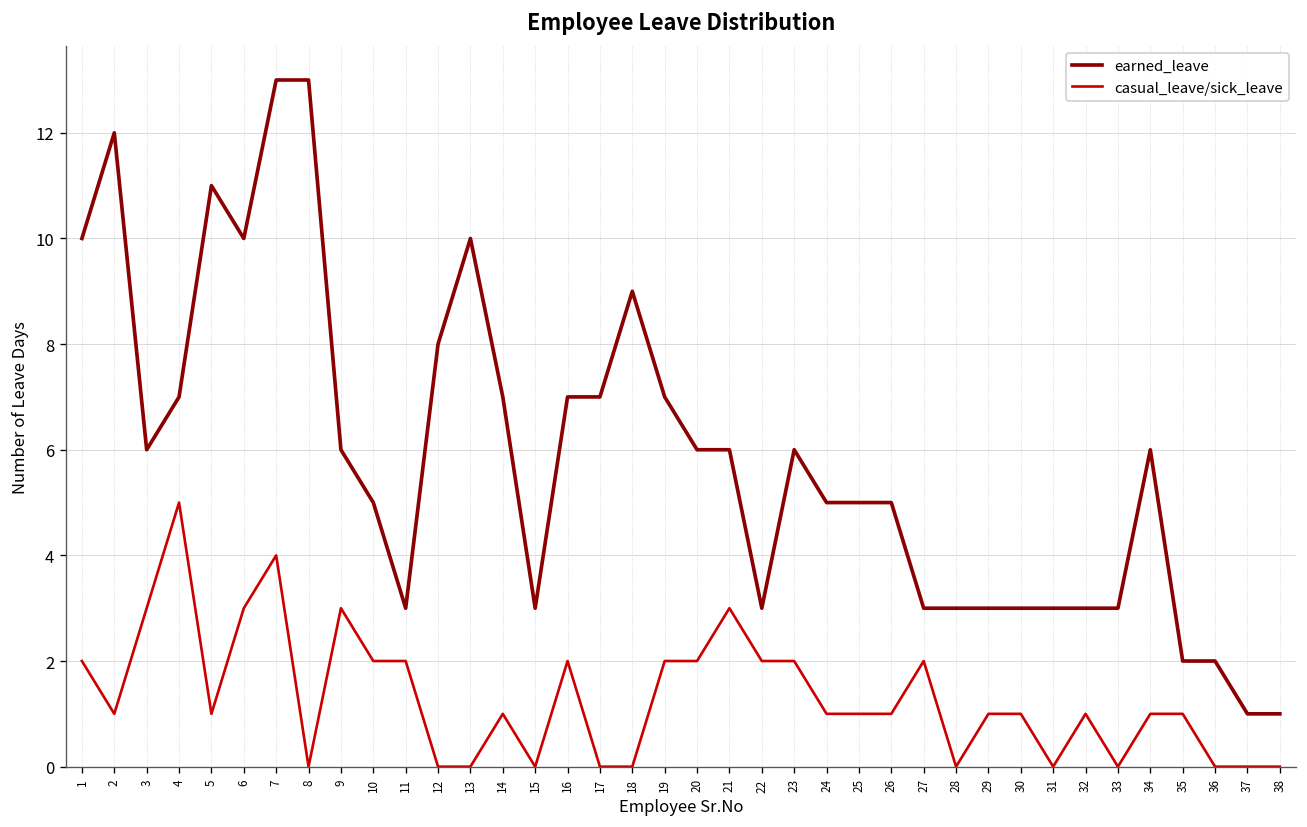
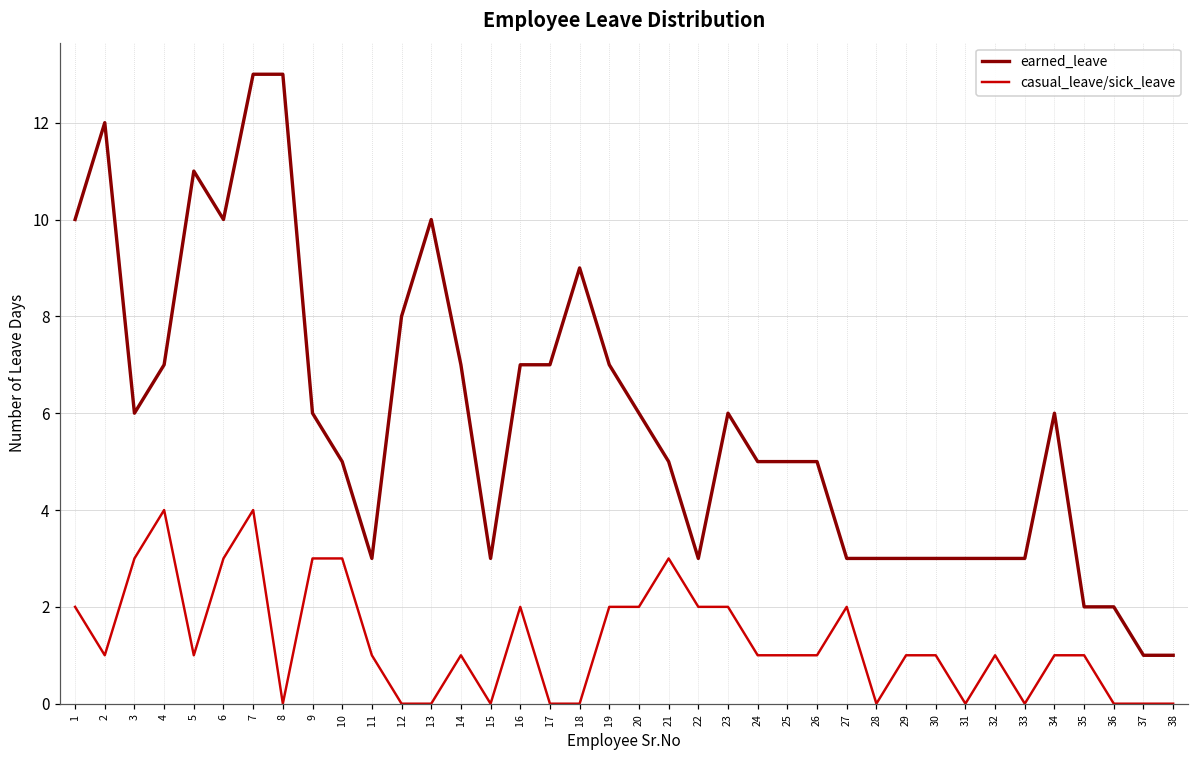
casual_leave/sick_leave, 4: 5 -> 4
casual_leave/sick_leave, 10: 2 -> 3
casual_leave/sick_leave, 11: 2 -> 1
earned_leave, 21: 6 -> 5
